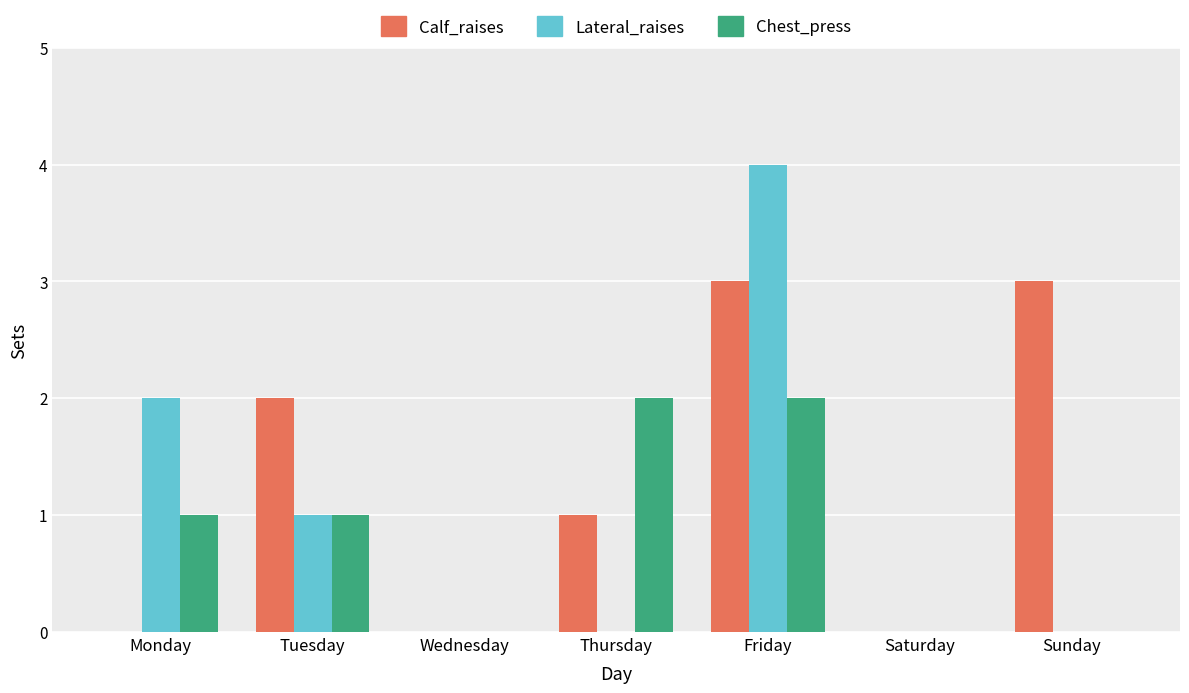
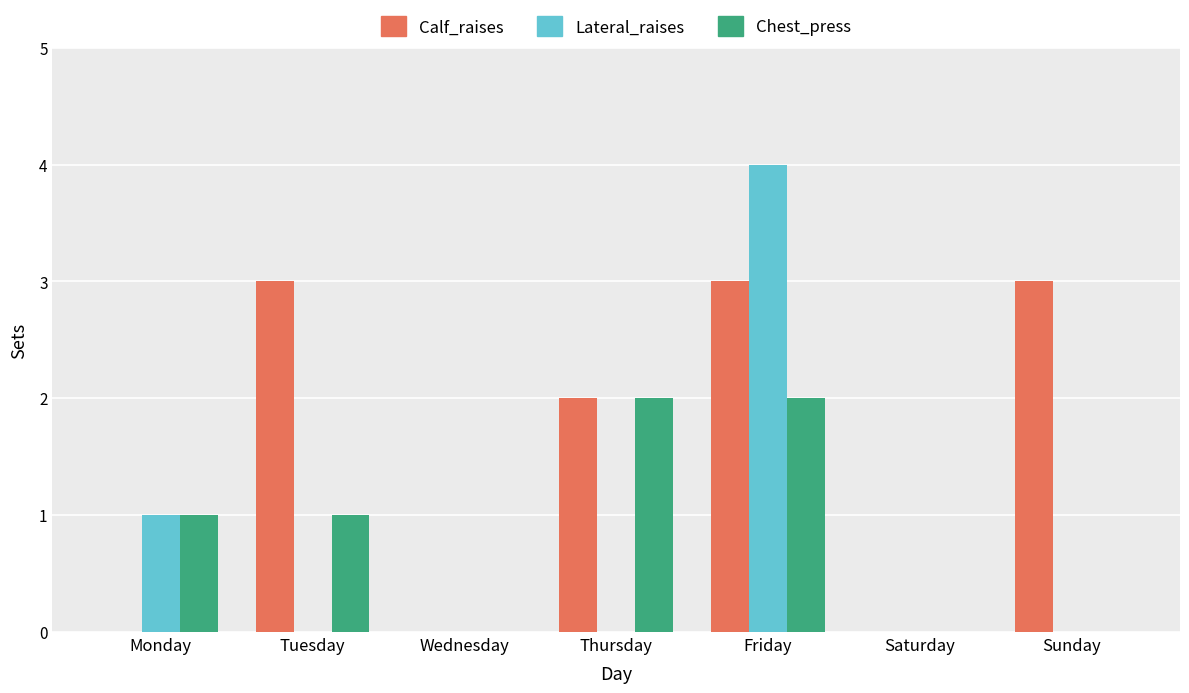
Lateral_raises, Monday: 2 -> 1
Calf_raises, Tuesday: 2 -> 3
Lateral_raises, Tuesday: 1 -> 0
Calf_raises, Thursday: 1 -> 2
